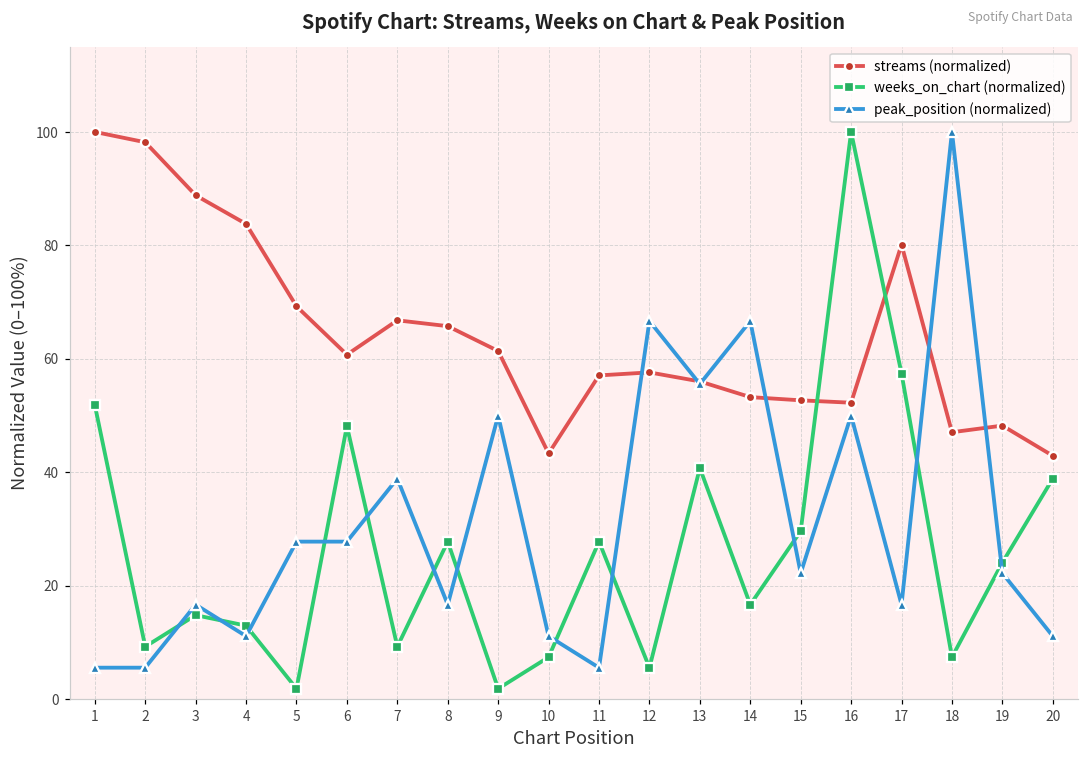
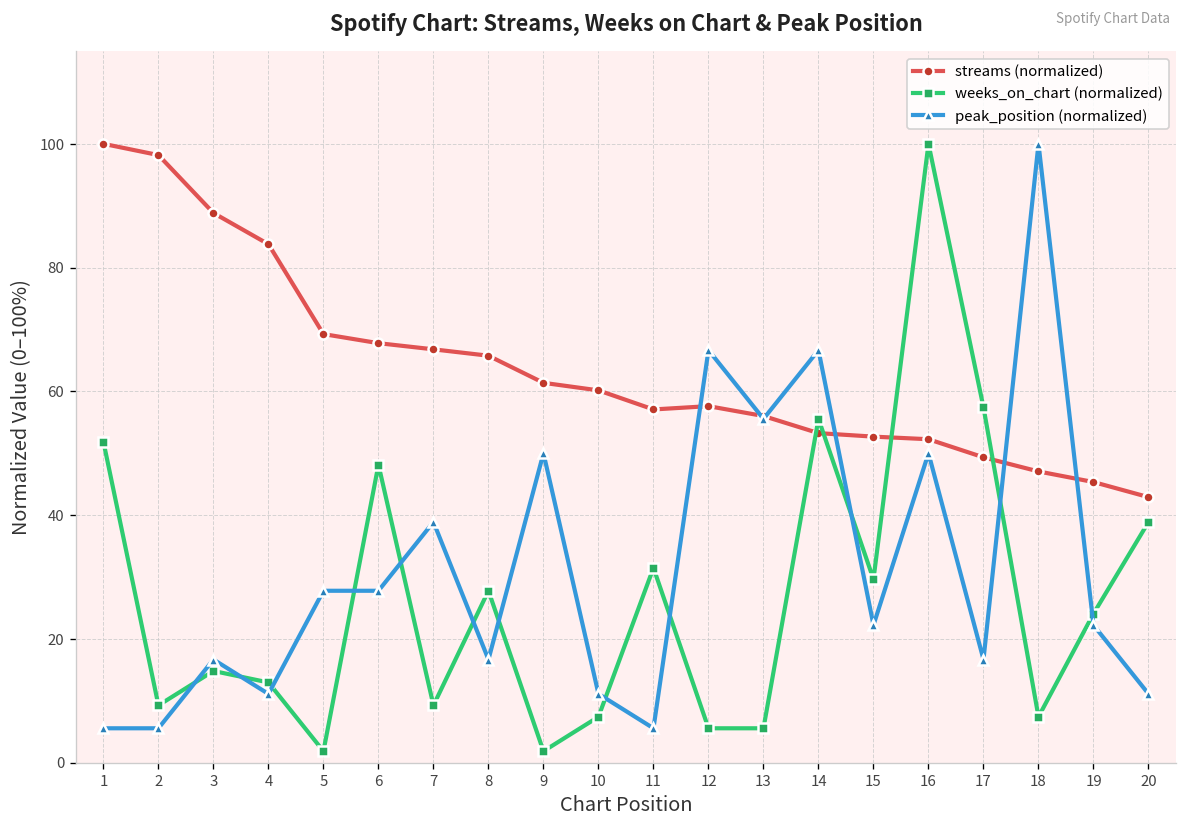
streams (normalized), 6: 61 -> 68
streams (normalized), 10: 43 -> 60
weeks_on_chart (normalized), 11: 28 -> 31
weeks_on_chart (normalized), 13: 41 -> 6
weeks_on_chart (normalized), 14: 17 -> 56
streams (normalized), 17: 80 -> 49
streams (normalized), 19: 48 -> 45
